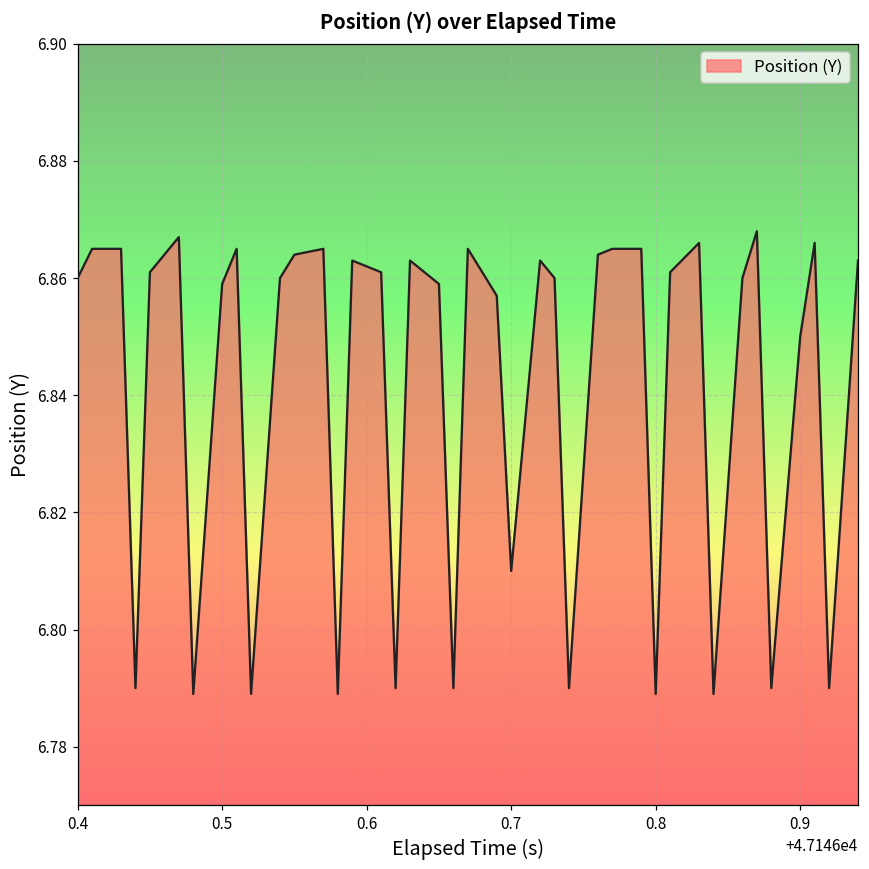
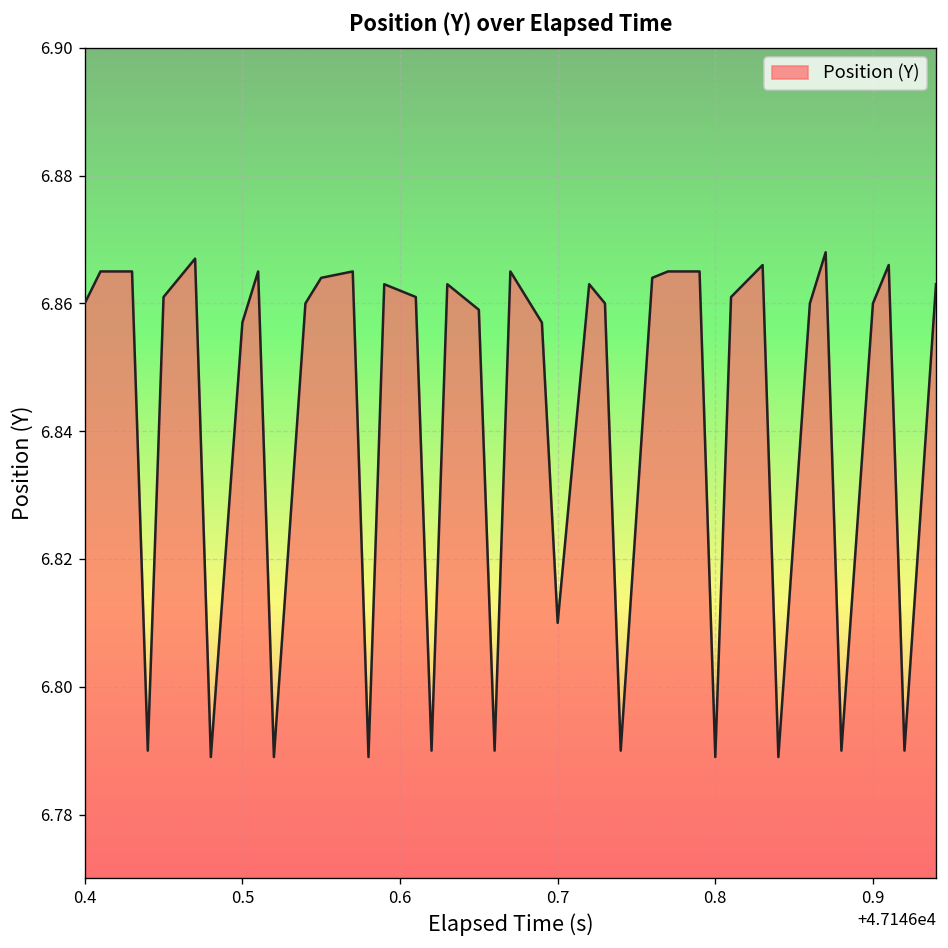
0.5: 6.859 -> 6.857
0.9: 6.85 -> 6.86
